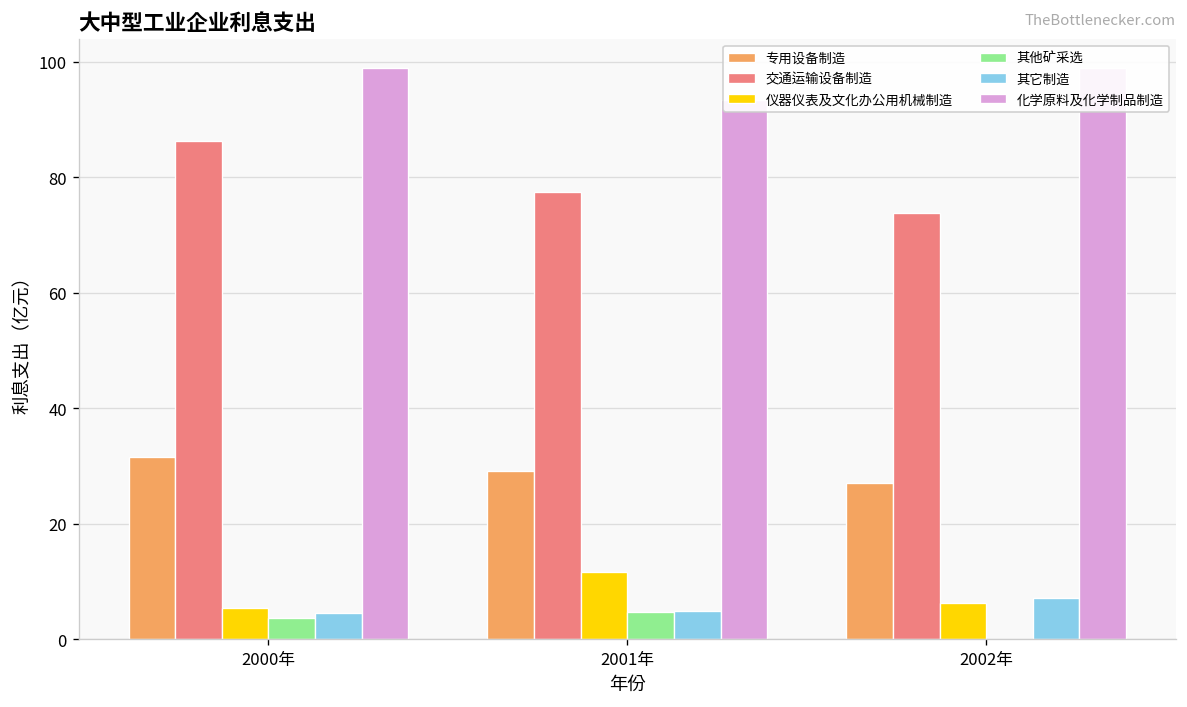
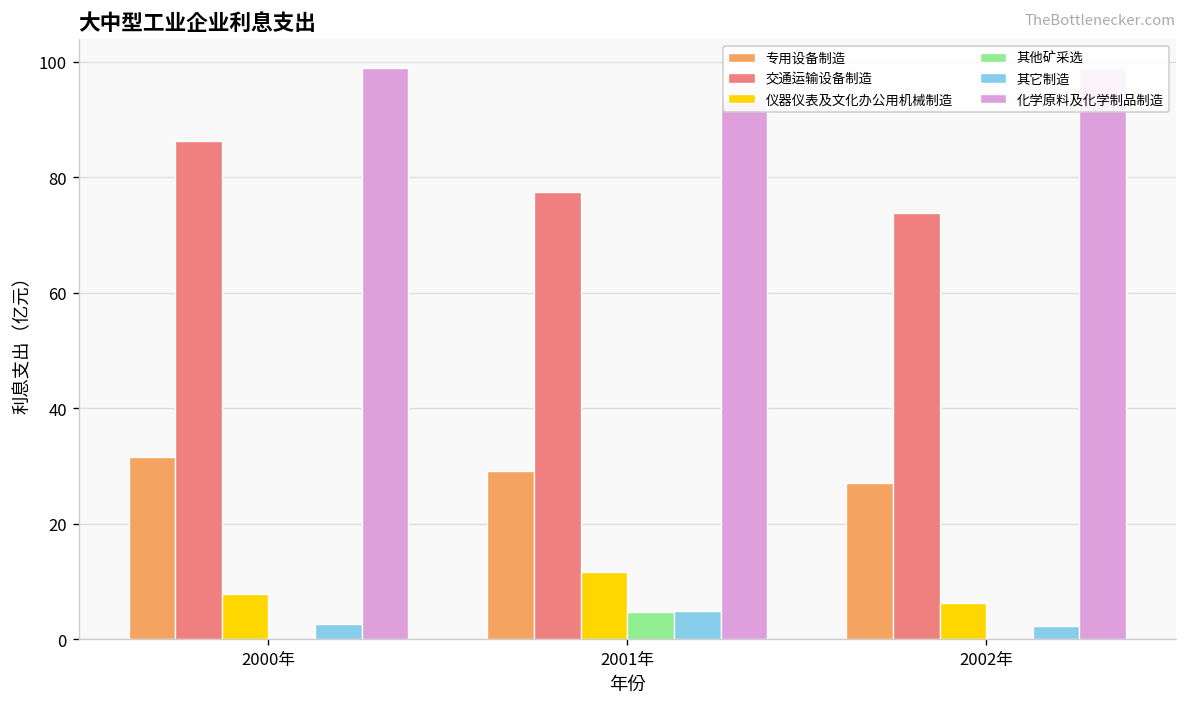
仪器仪表及文化办公用机械制造, 2000年: 6 -> 8
其他矿采选, 2000年: 4 -> 0
其它制造, 2000年: 5 -> 3
其它制造, 2002年: 7 -> 2
